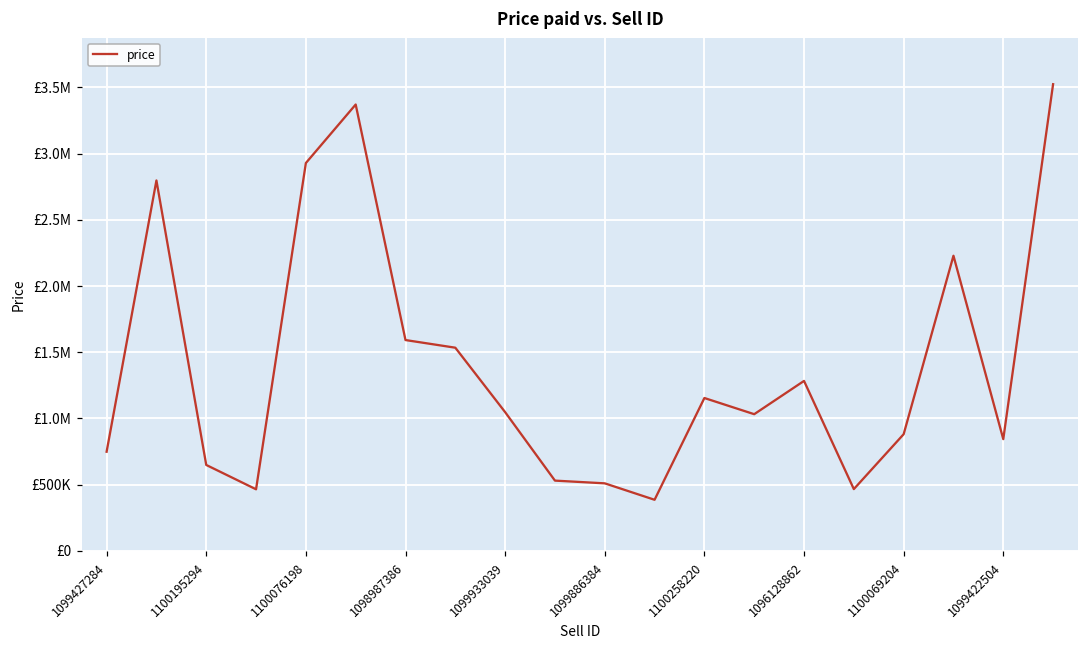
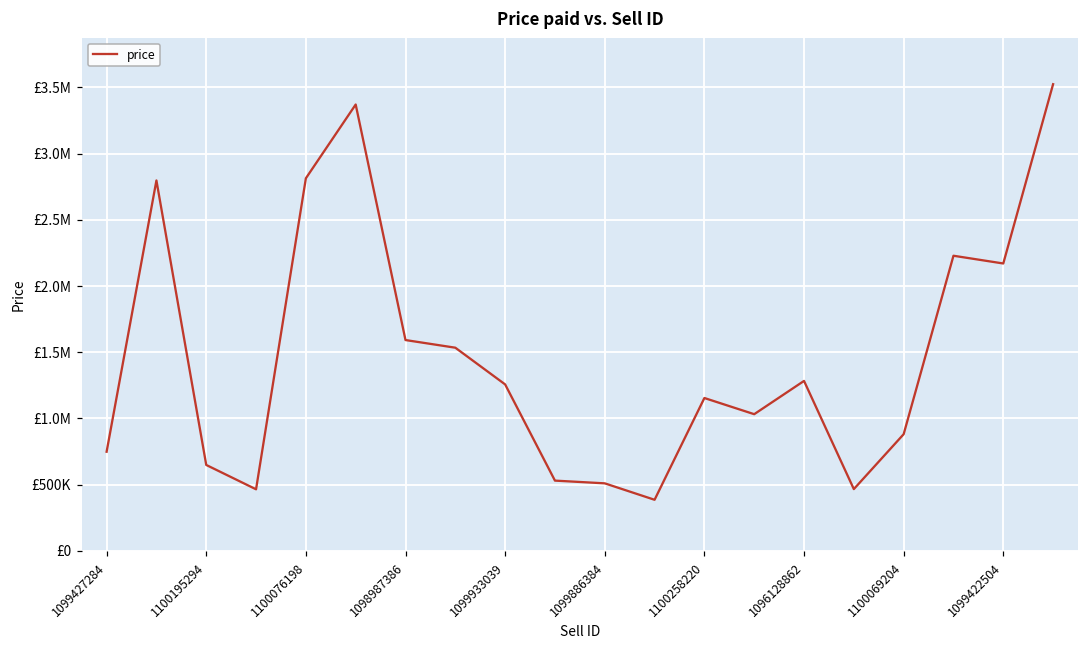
1100076198: £2930000 -> £2810000
1099933039: £1050000 -> £1260000
1099422504: £840000 -> £2170000
